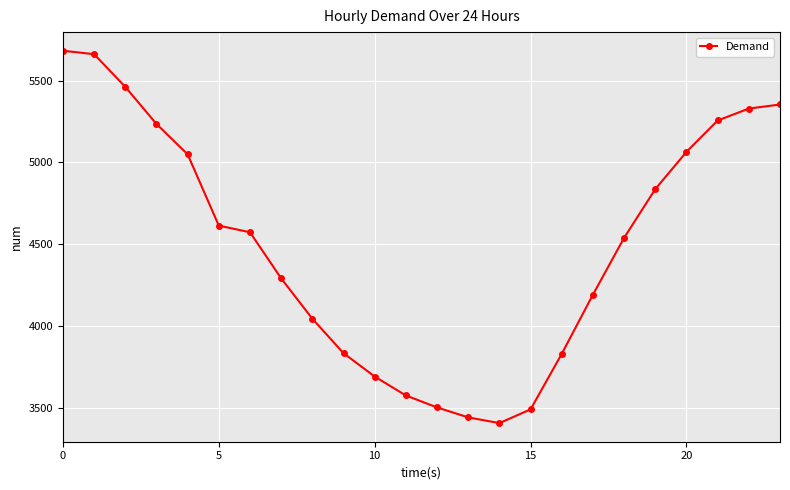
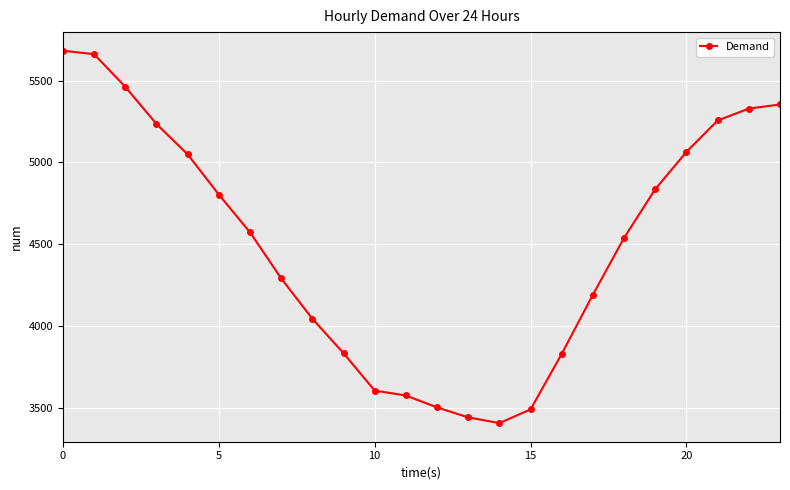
5: 4610 -> 4800
10: 3690 -> 3600
